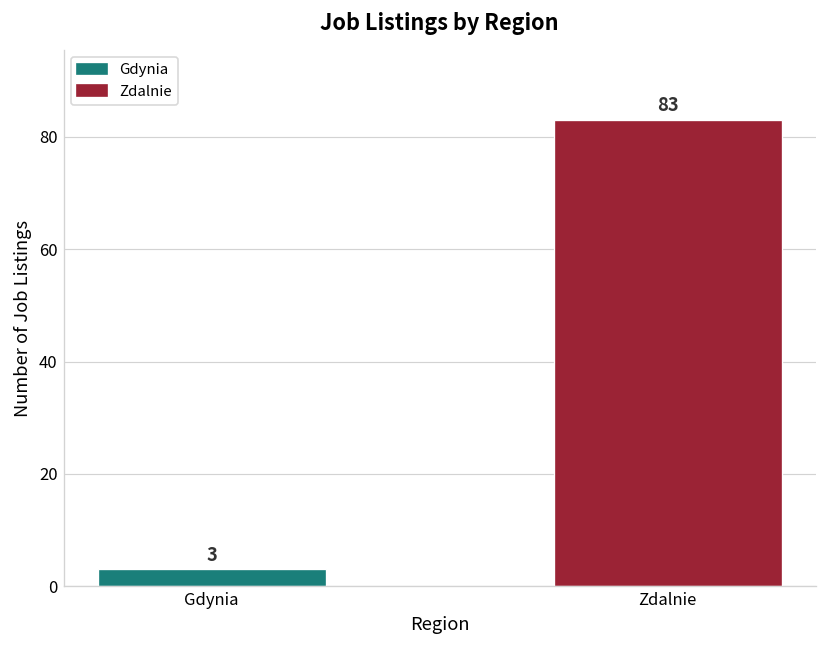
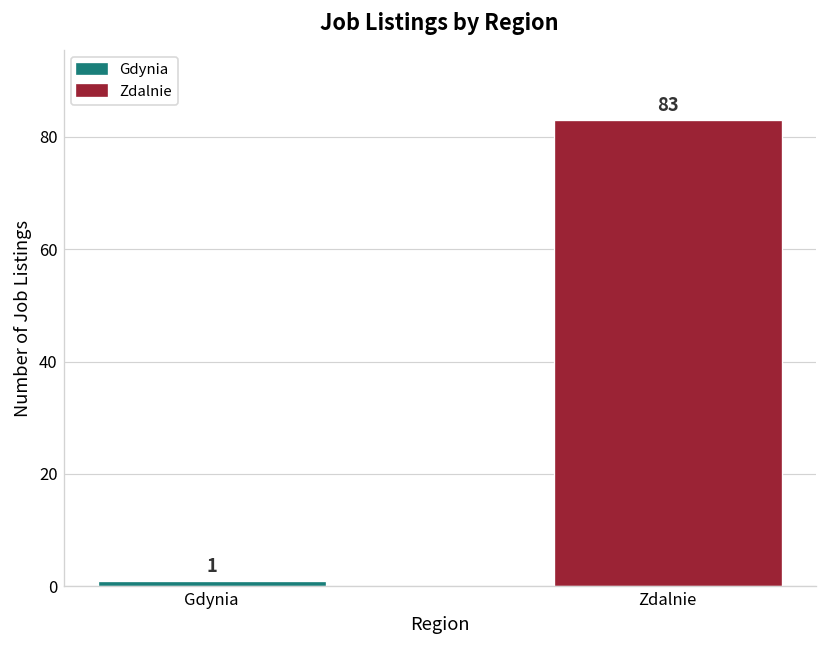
Gdynia: 3 -> 1
